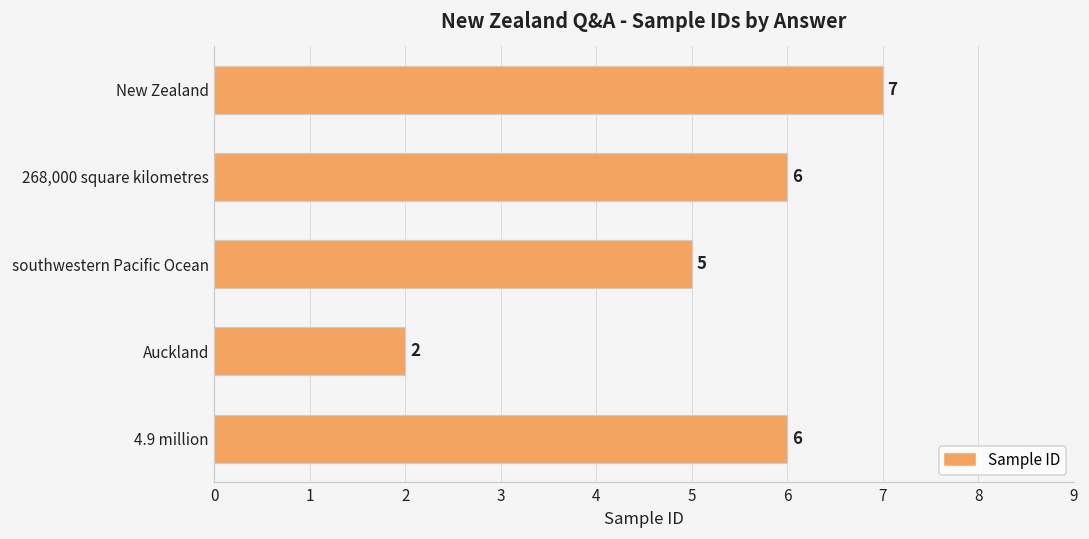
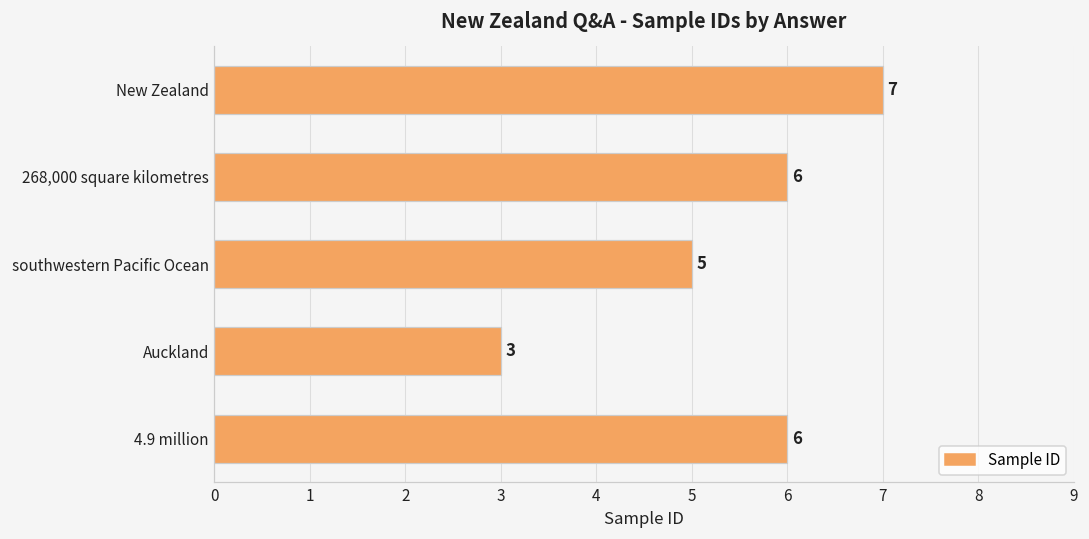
Auckland: 2 -> 3
